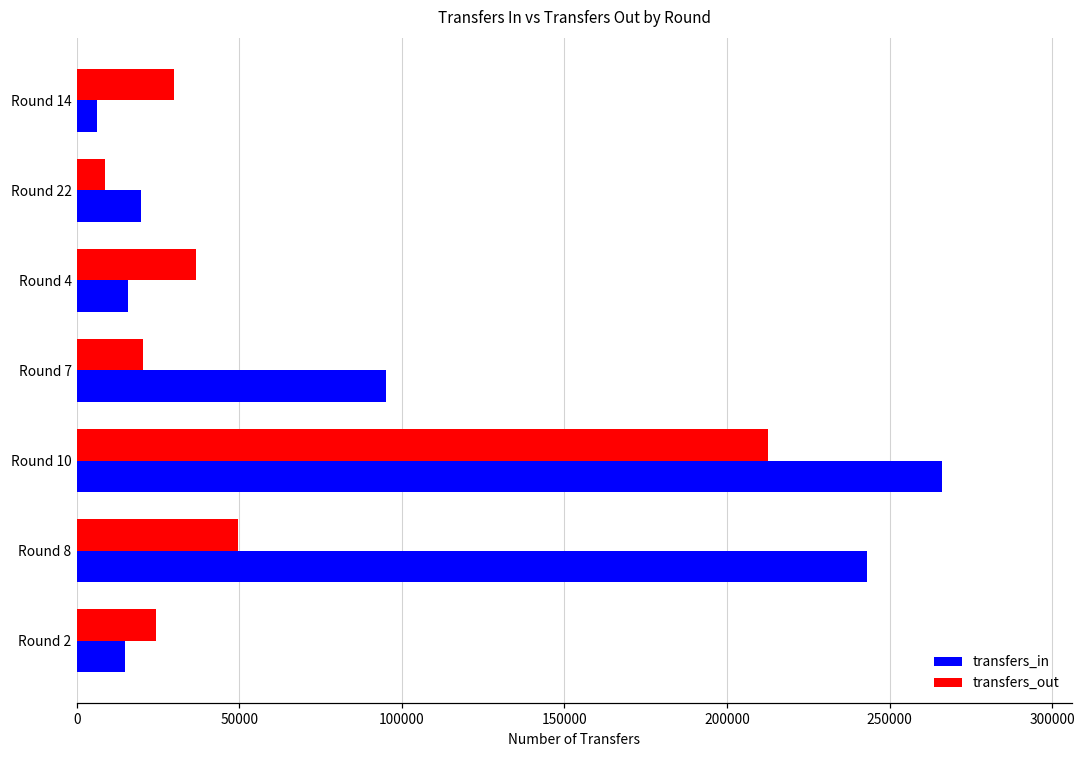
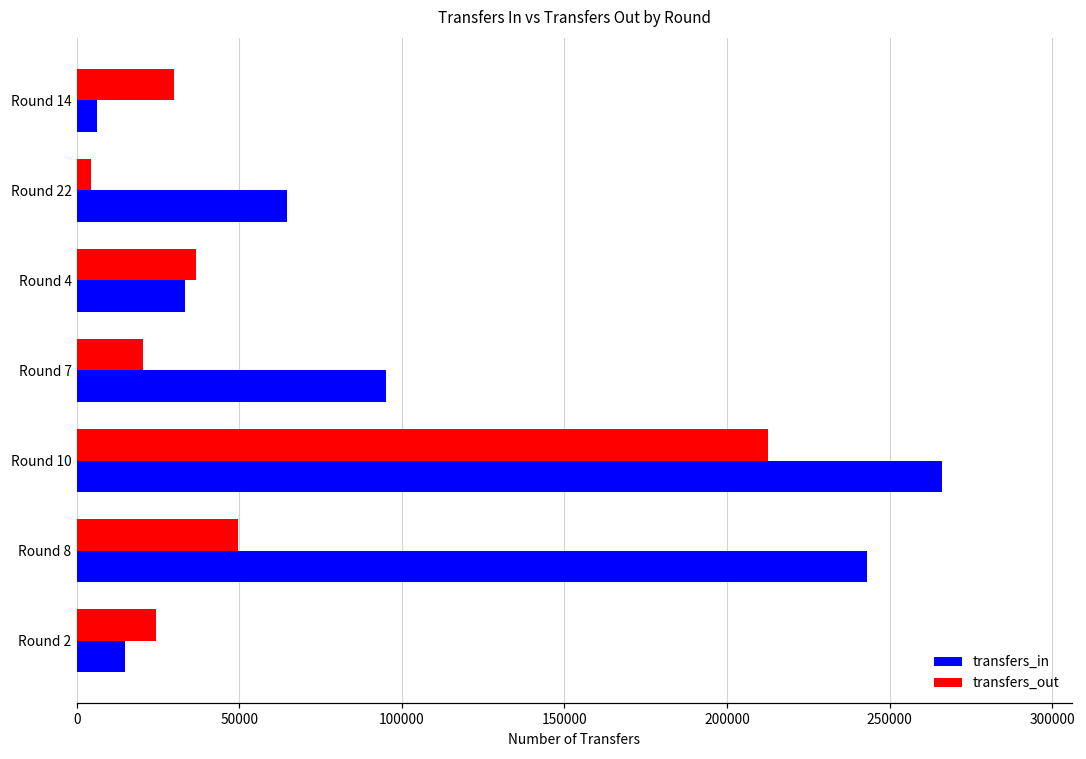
transfers_out, Round 22: 9000 -> 4000
transfers_in, Round 22: 20000 -> 65000
transfers_in, Round 4: 16000 -> 33000
